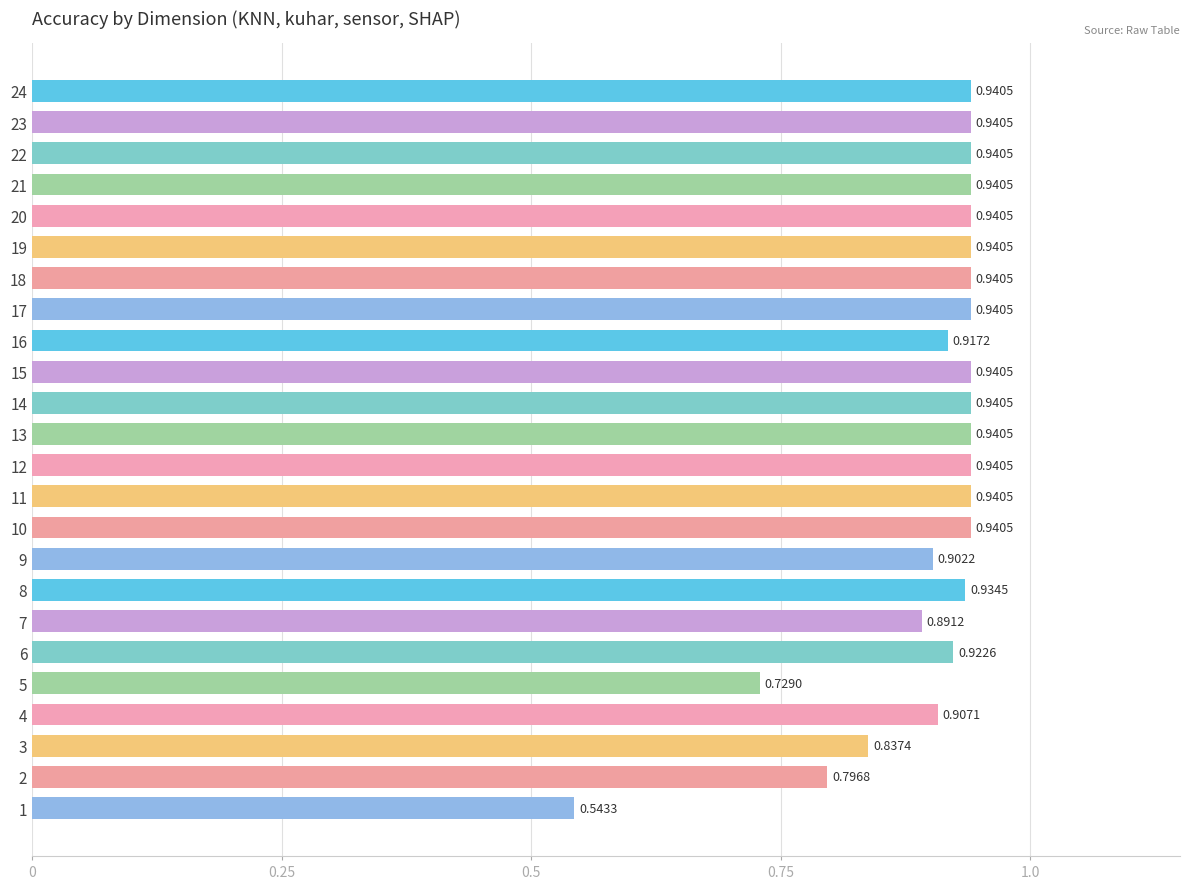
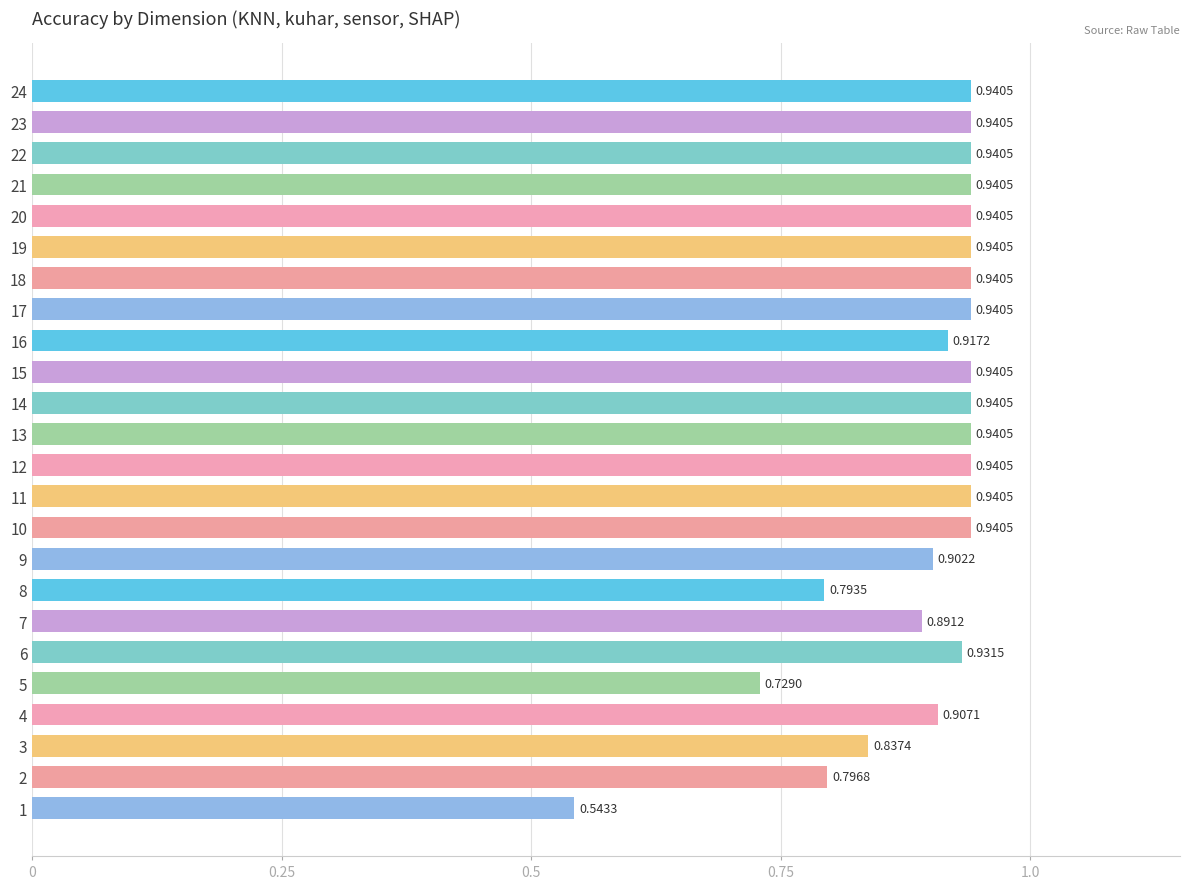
8: 0.9345 -> 0.7935
6: 0.9226 -> 0.9315
